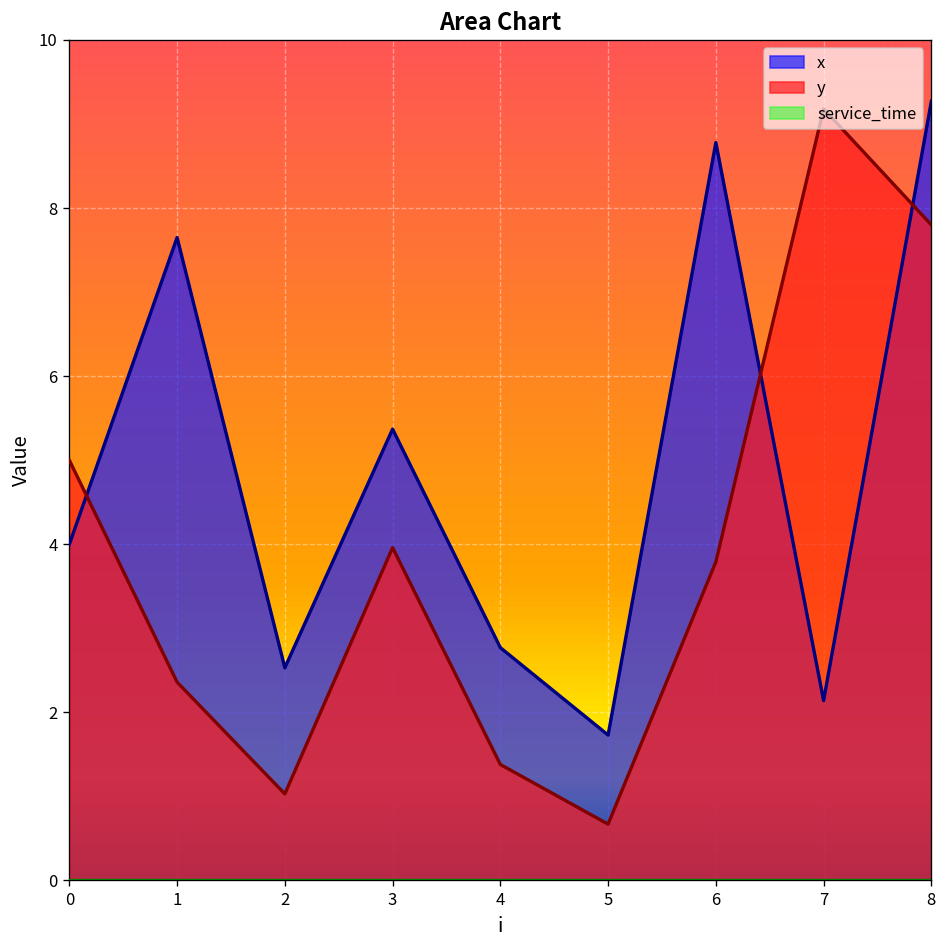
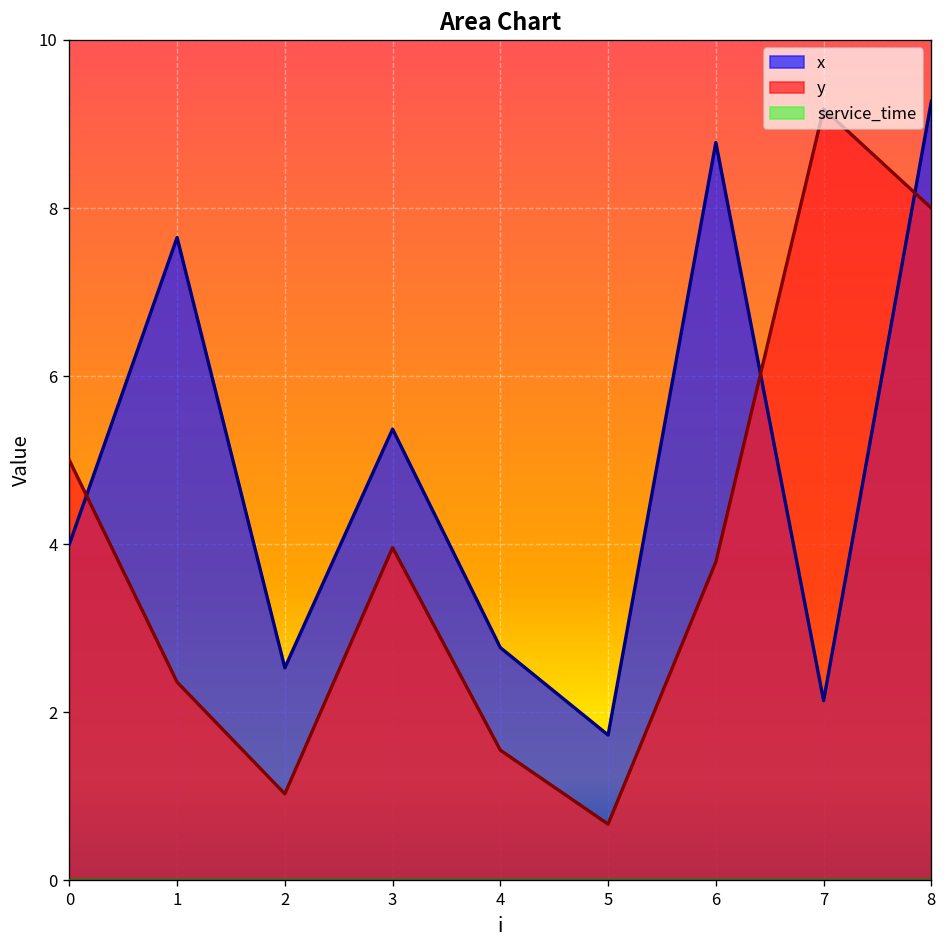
y, 4: 1.4 -> 1.6
y, 8: 7.8 -> 8.0
